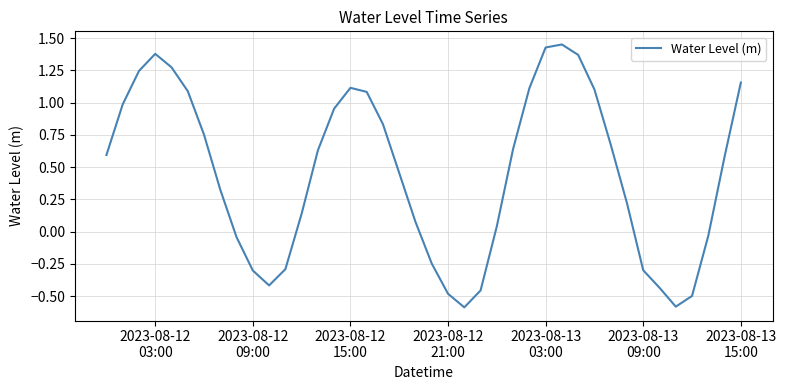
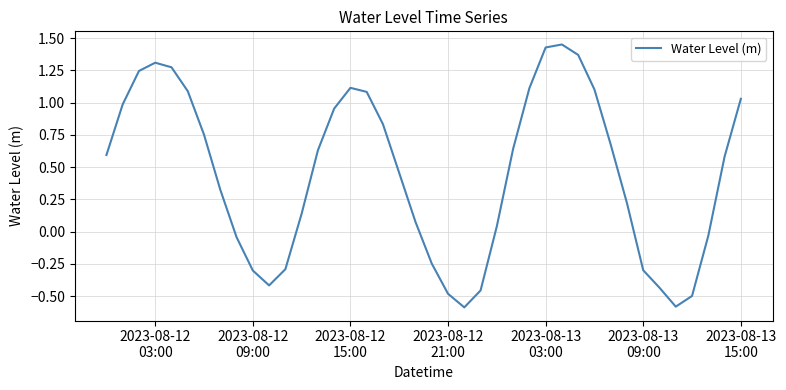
2023-08-12 03:00: 1.38 -> 1.31
2023-08-13 15:00: 1.16 -> 1.03
